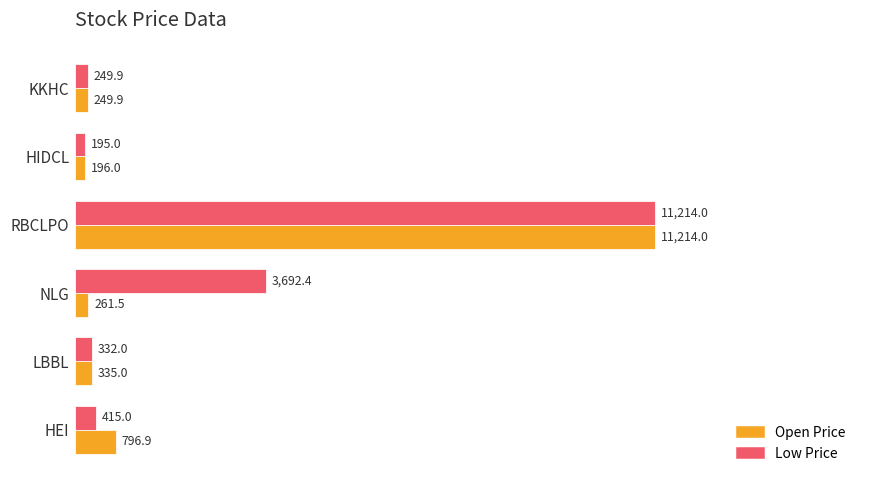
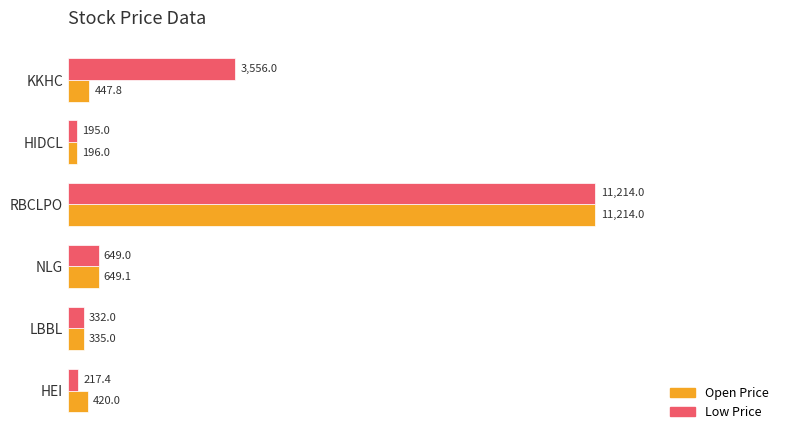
Low Price, KKHC: 249.9 -> 3,556.0
Open Price, KKHC: 249.9 -> 447.8
Low Price, NLG: 3,692.4 -> 649.0
Open Price, NLG: 261.5 -> 649.1
Low Price, HEI: 415.0 -> 217.4
Open Price, HEI: 796.9 -> 420.0
